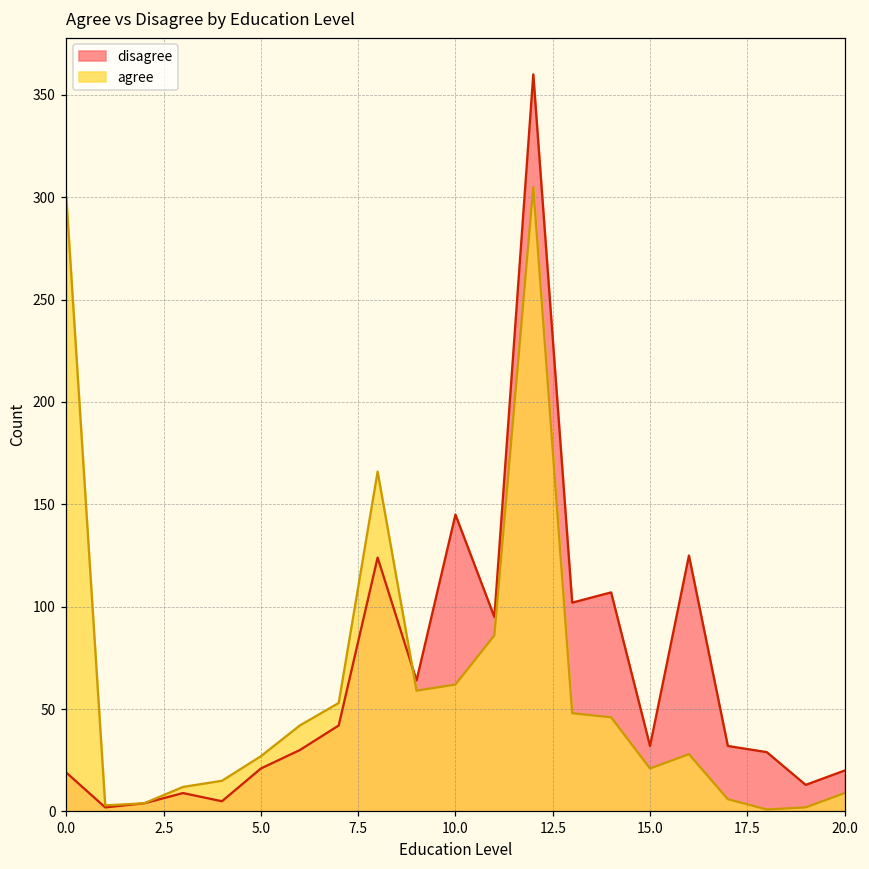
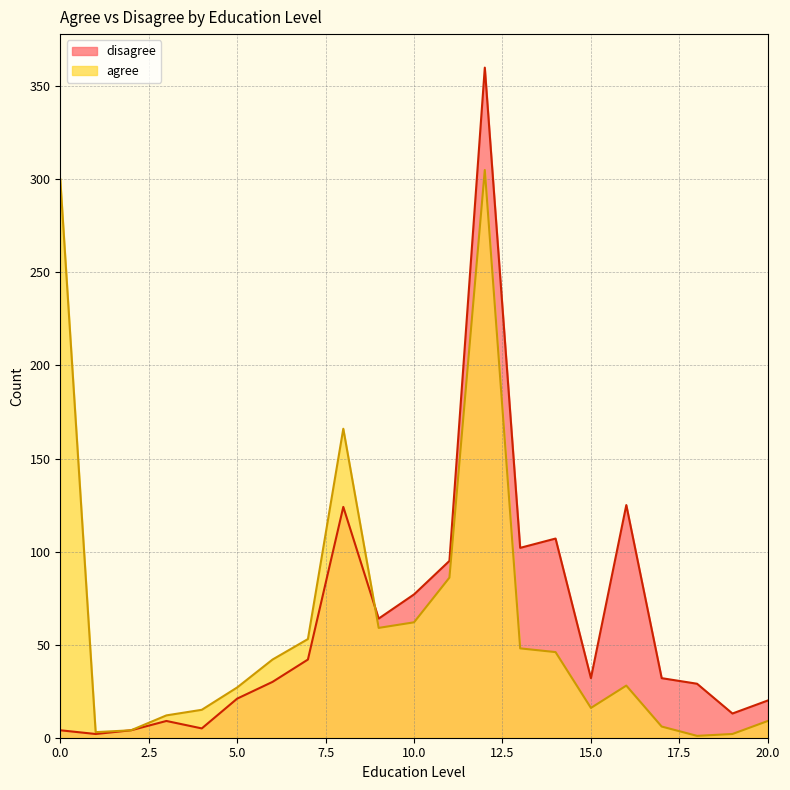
disagree, 0.0: 19 -> 4
disagree, 10.0: 145 -> 77
agree, 15.0: 21 -> 16
